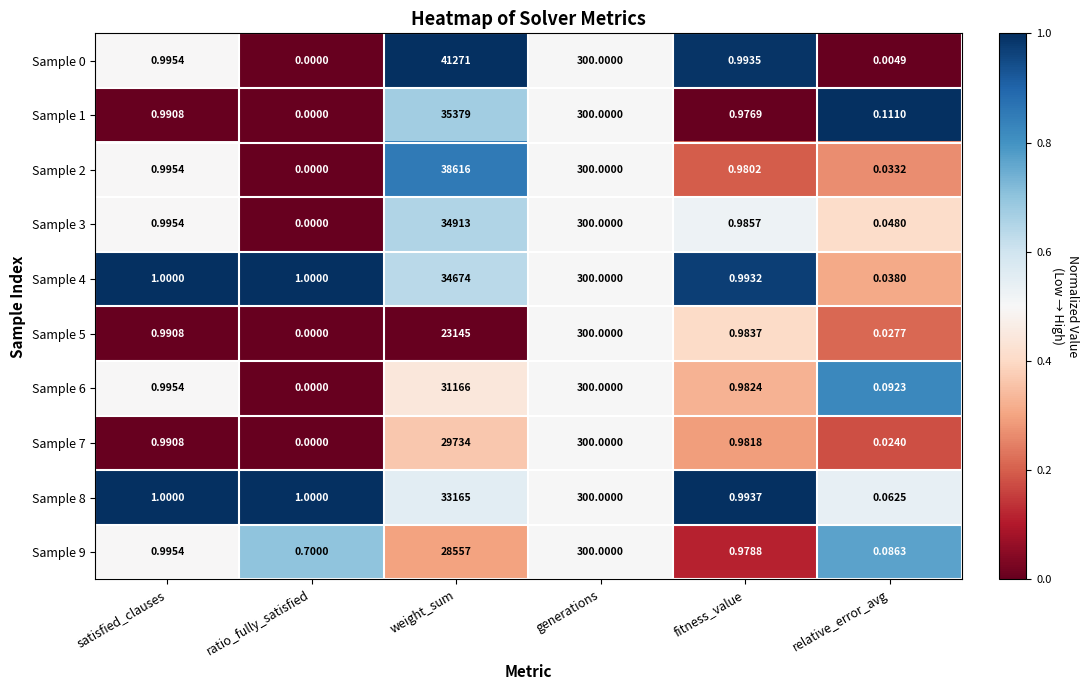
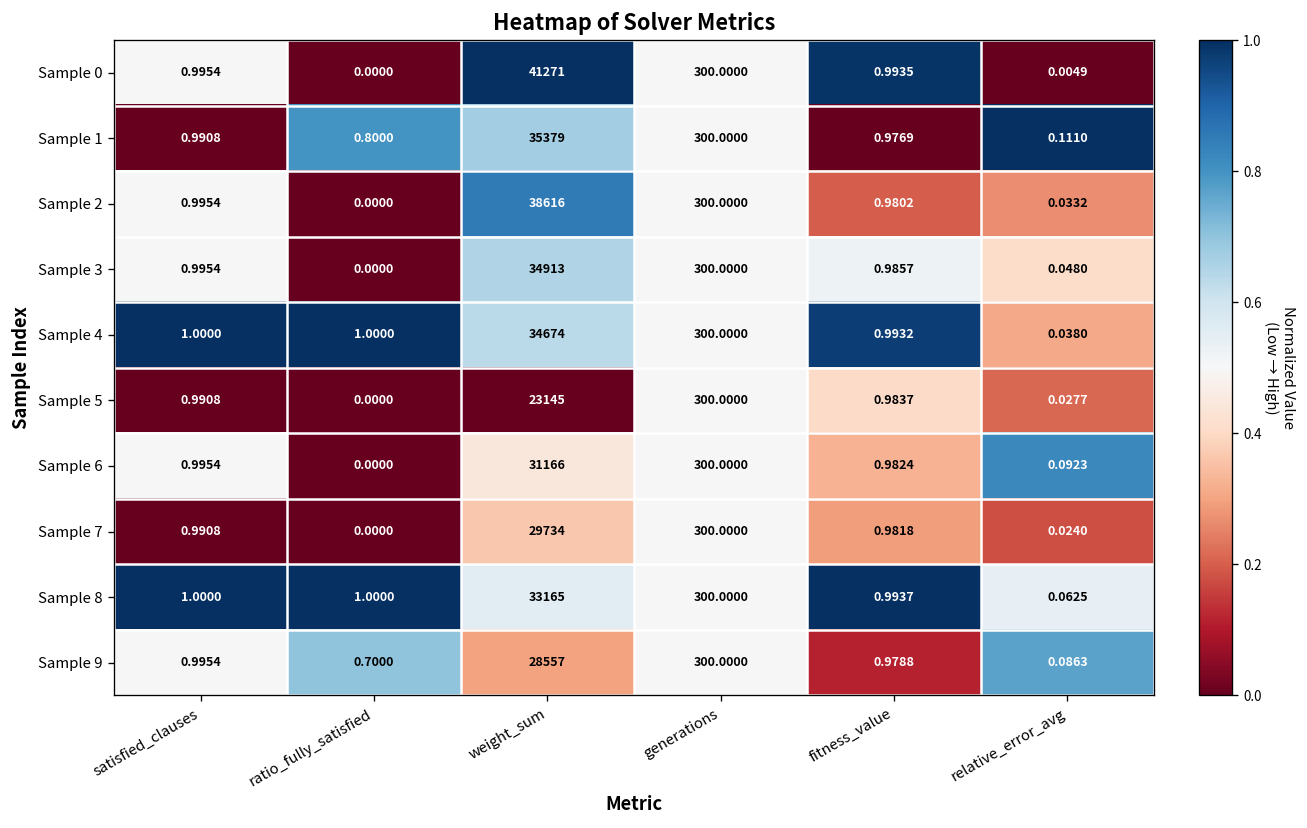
Sample 1, ratio_fully_satisfied: 0.0000 -> 0.8000
